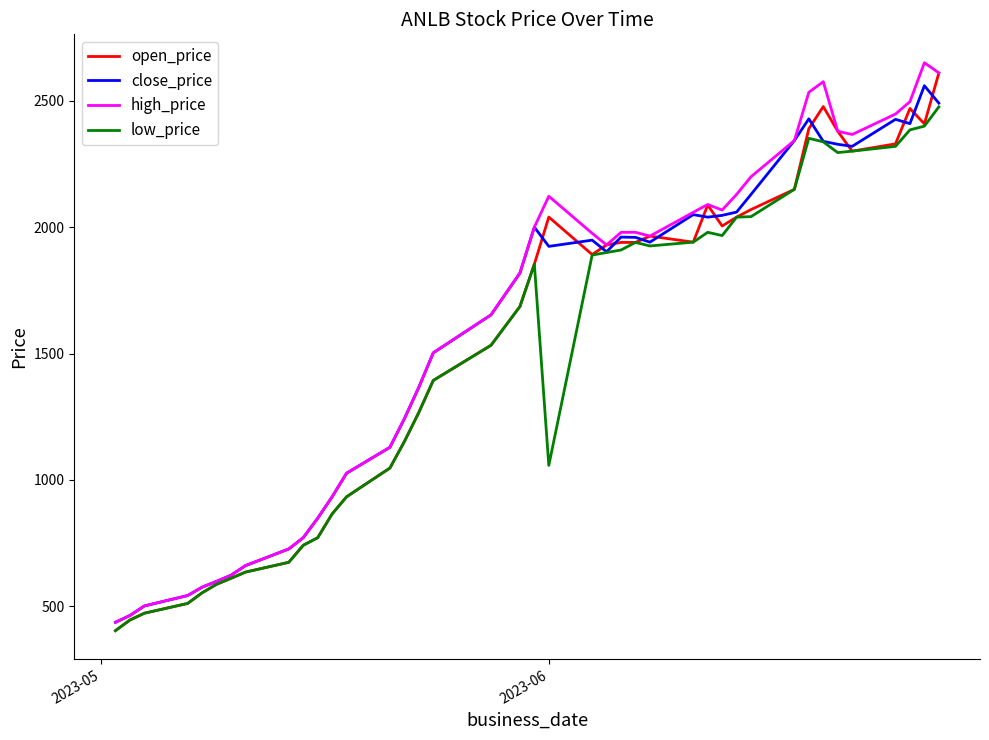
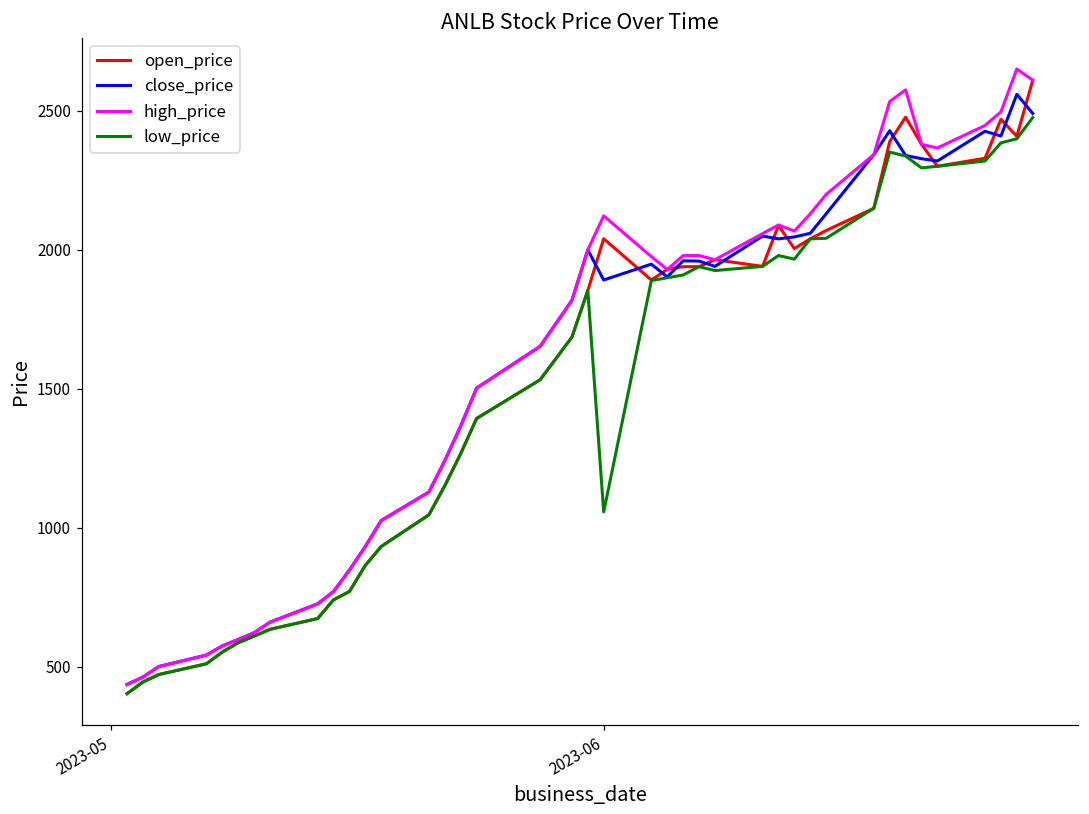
close_price, 2023-06: 1920 -> 1890
